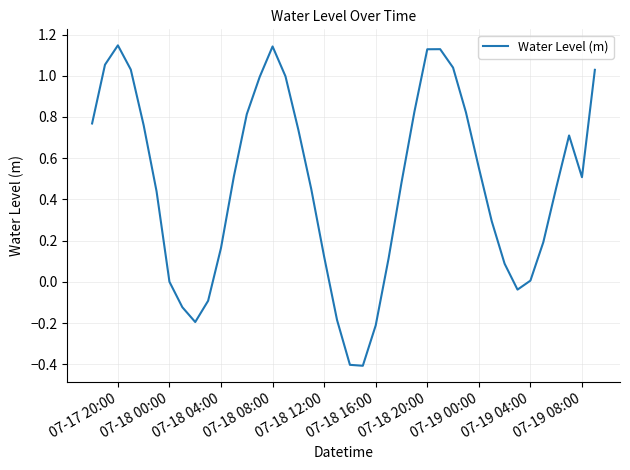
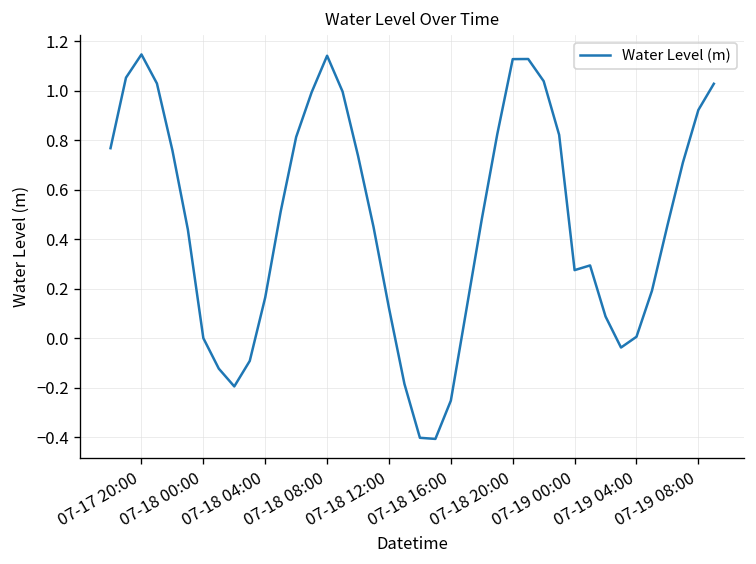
07-18 16:00: -0.21 -> -0.25
07-19 00:00: 0.55 -> 0.28
07-19 08:00: 0.51 -> 0.92
